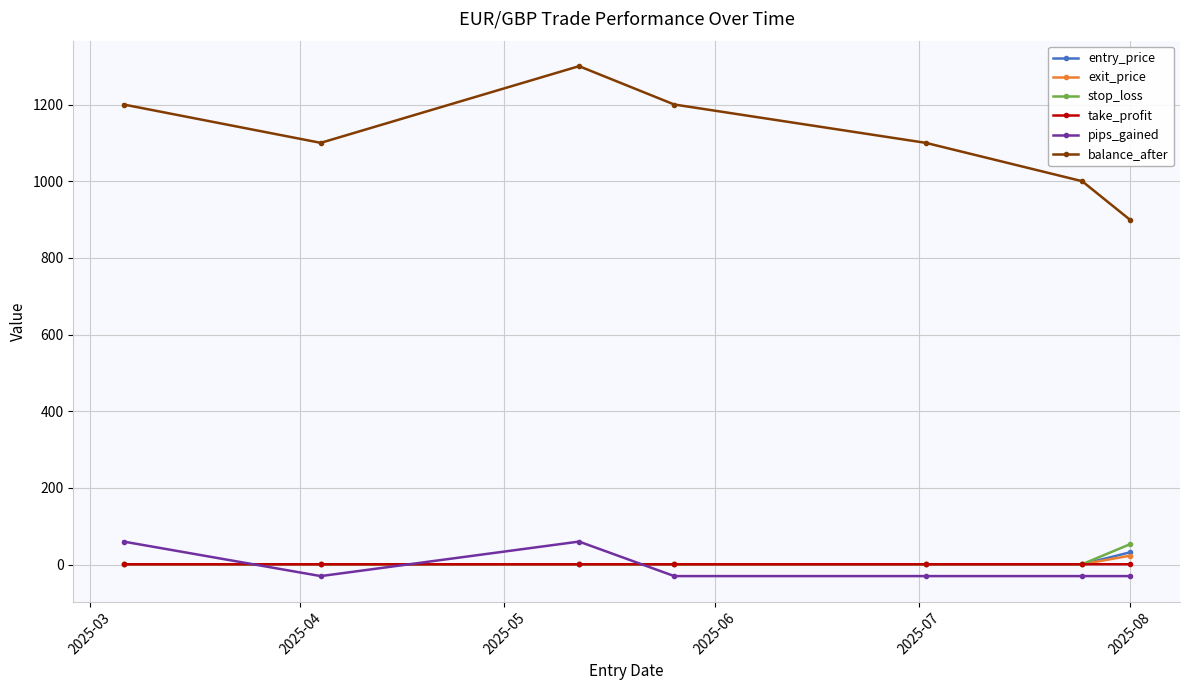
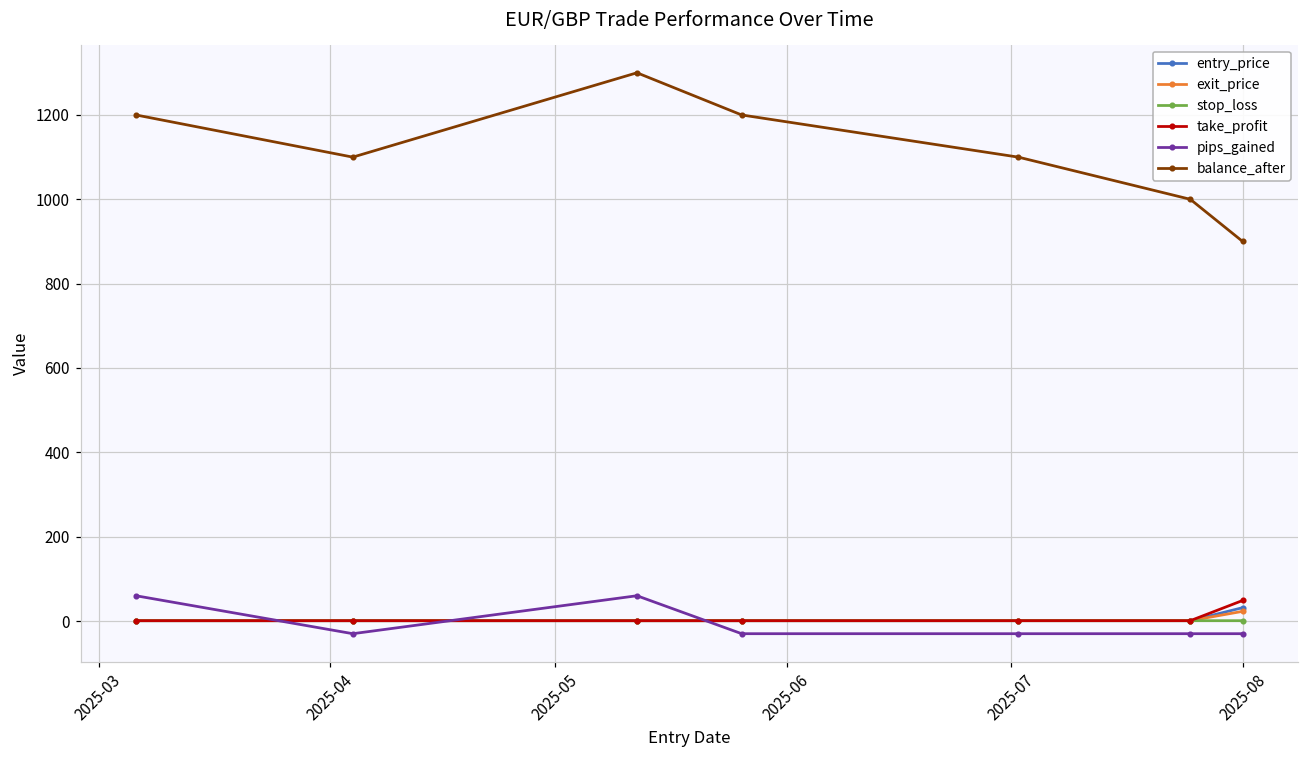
stop_loss, 2025-08: 50 -> 0
take_profit, 2025-08: 0 -> 50
